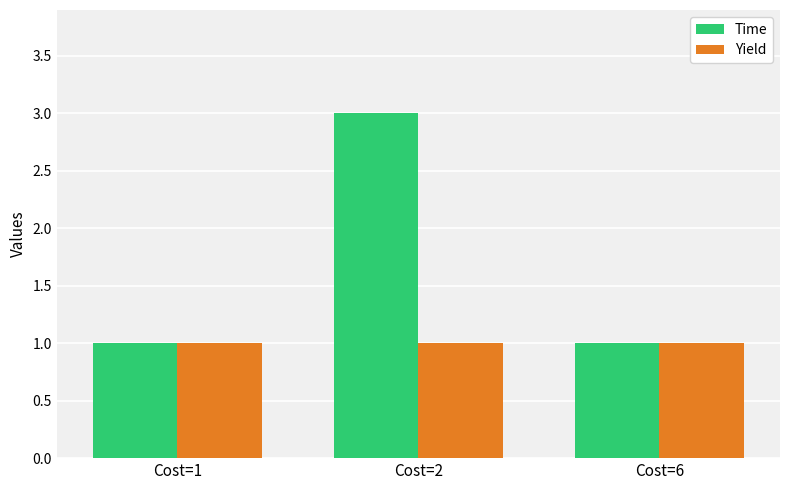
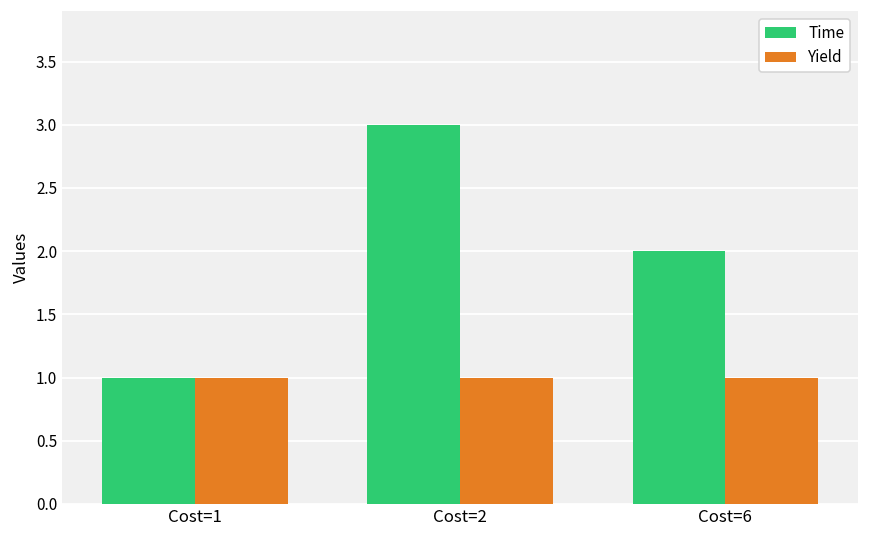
Time, Cost=6: 1 -> 2
